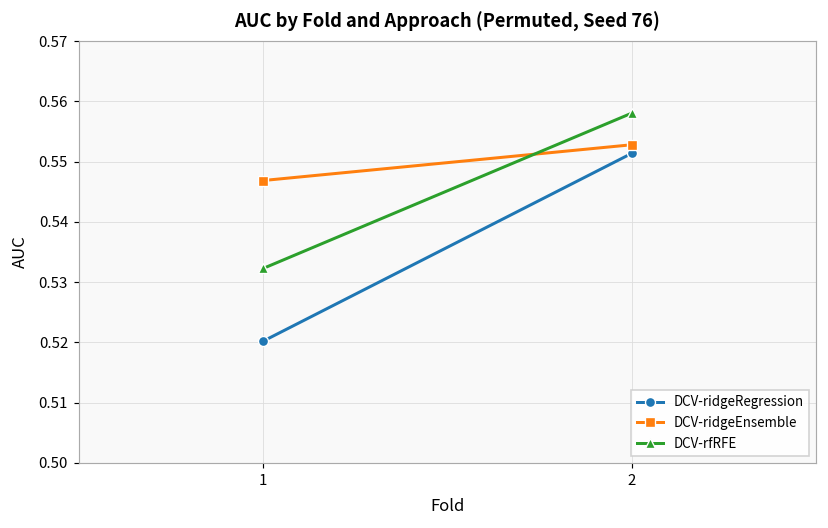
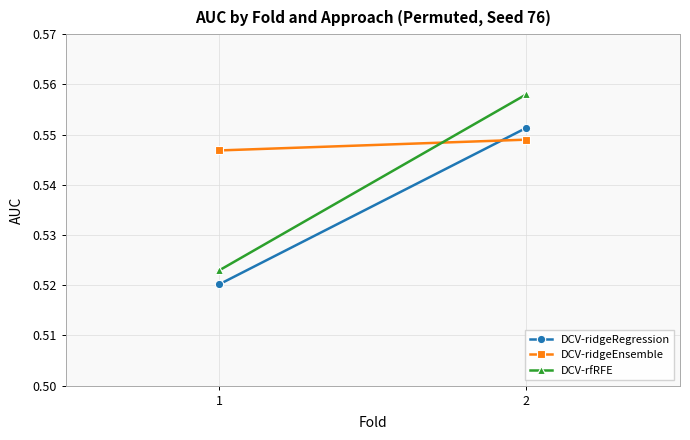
DCV-rfRFE, 1: 0.532 -> 0.523
DCV-ridgeEnsemble, 2: 0.553 -> 0.549
